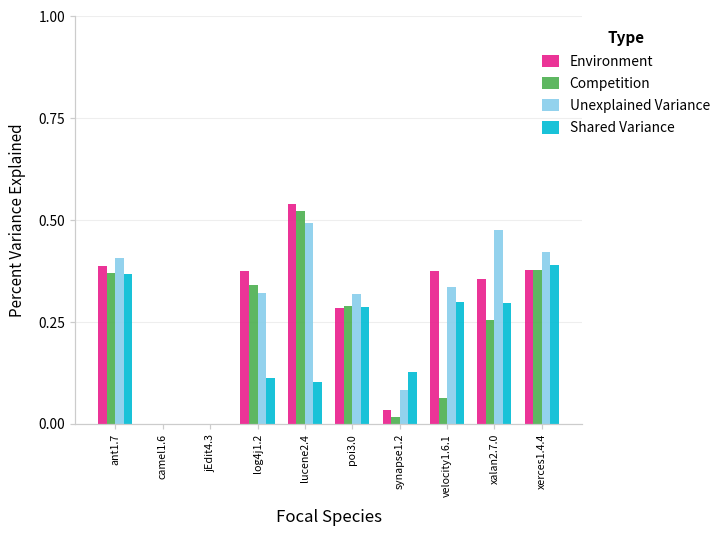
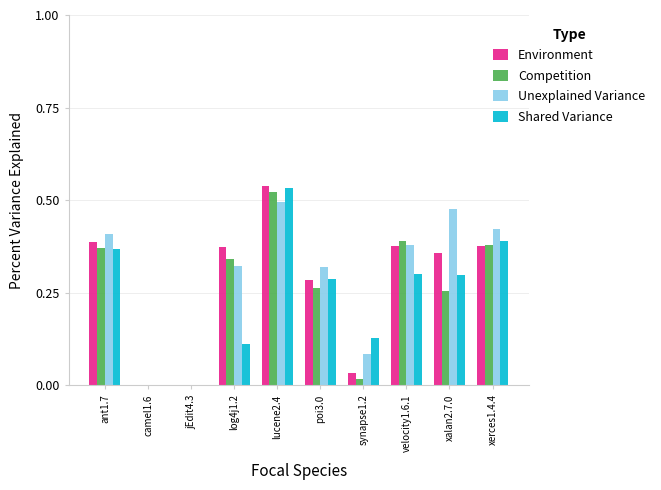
Shared Variance, lucene2.4: 0.10 -> 0.53
Competition, poi3.0: 0.29 -> 0.26
Competition, velocity1.6.1: 0.06 -> 0.39
Unexplained Variance, velocity1.6.1: 0.34 -> 0.38
